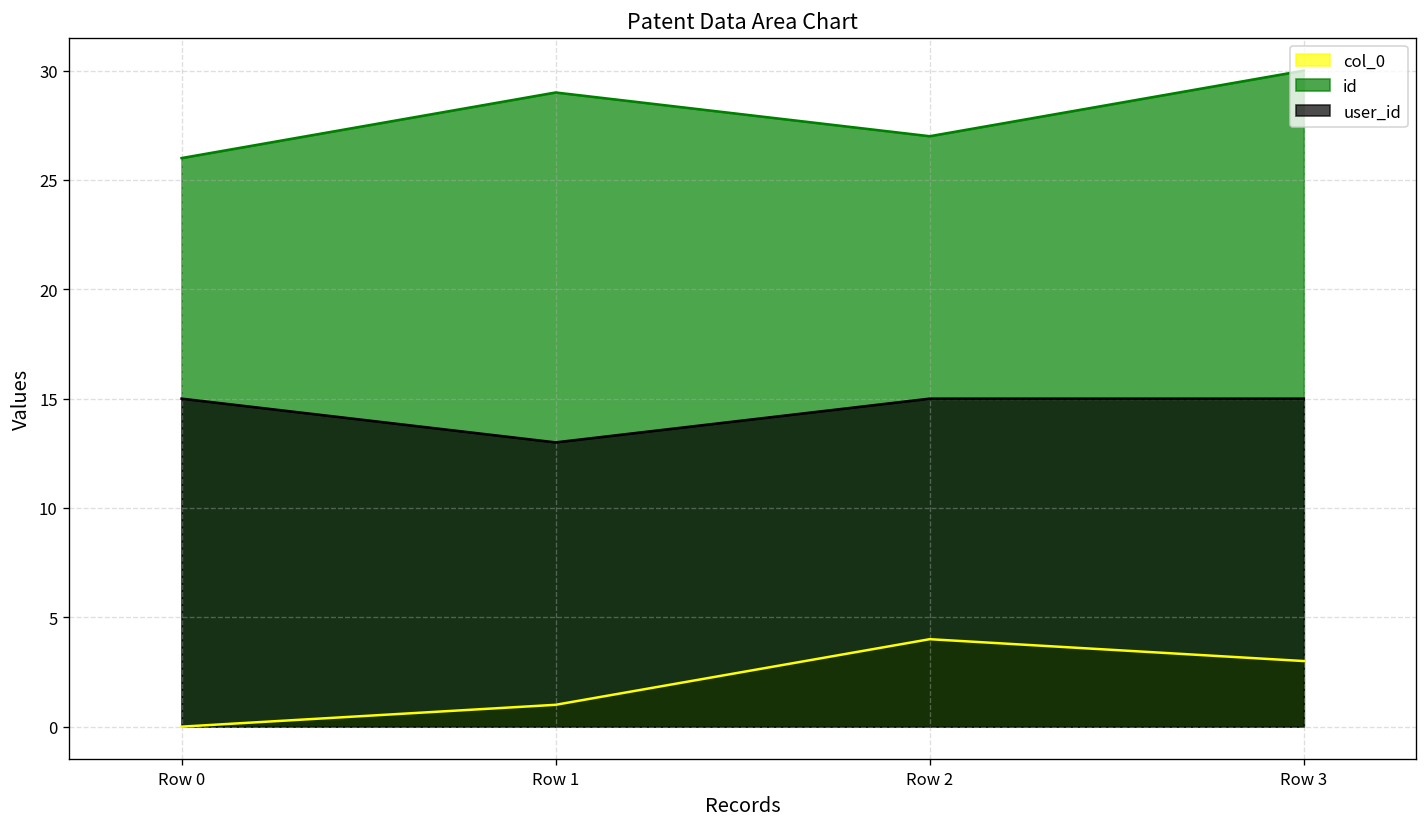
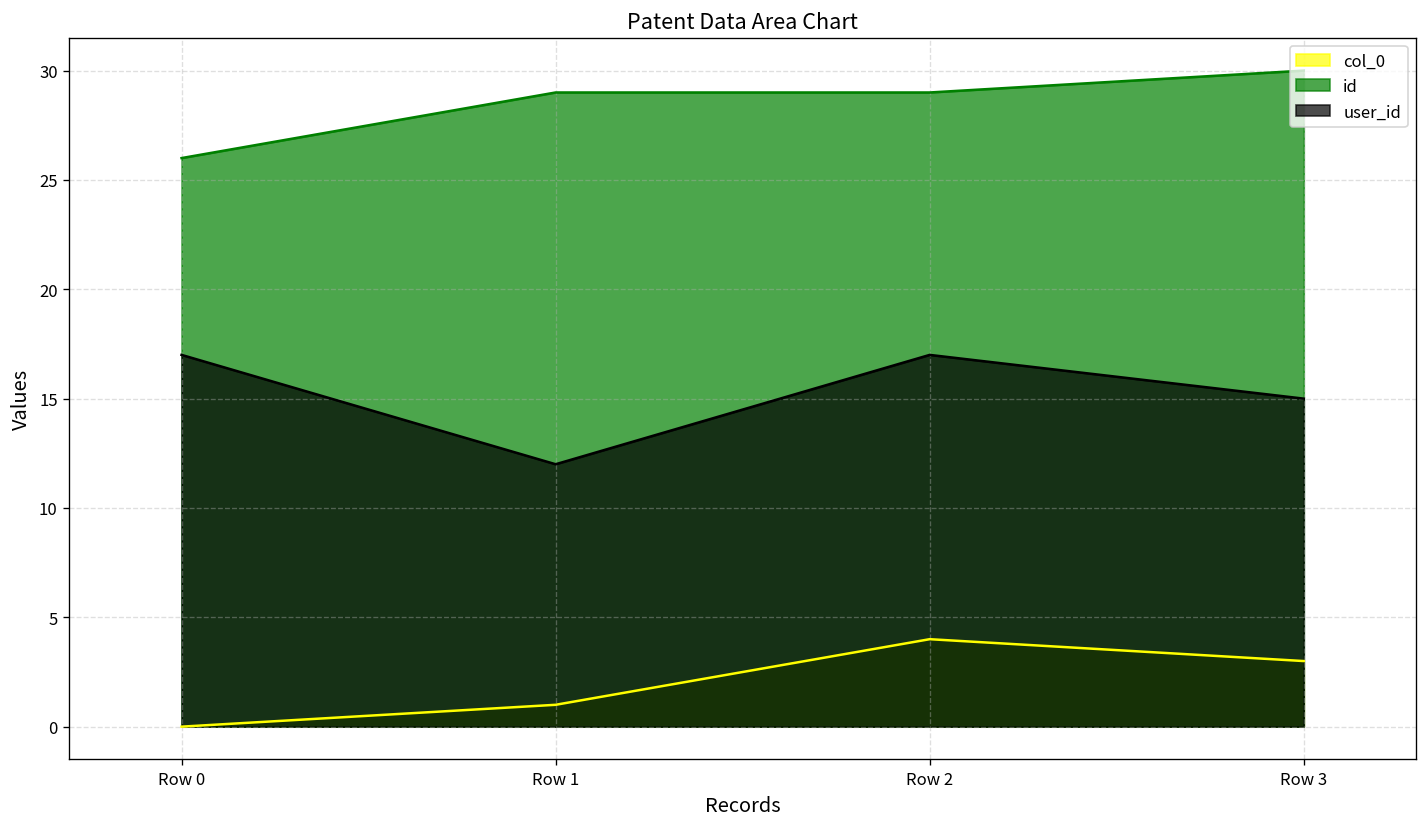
user_id, Row 0: 15 -> 17
user_id, Row 1: 13 -> 12
id, Row 2: 27 -> 29
user_id, Row 2: 15 -> 17
